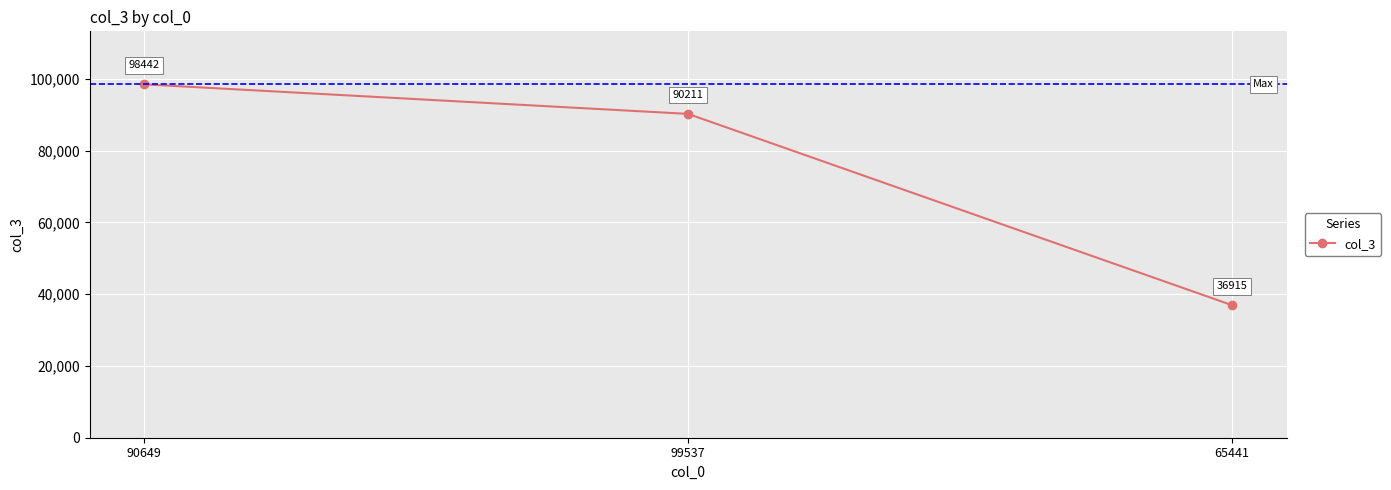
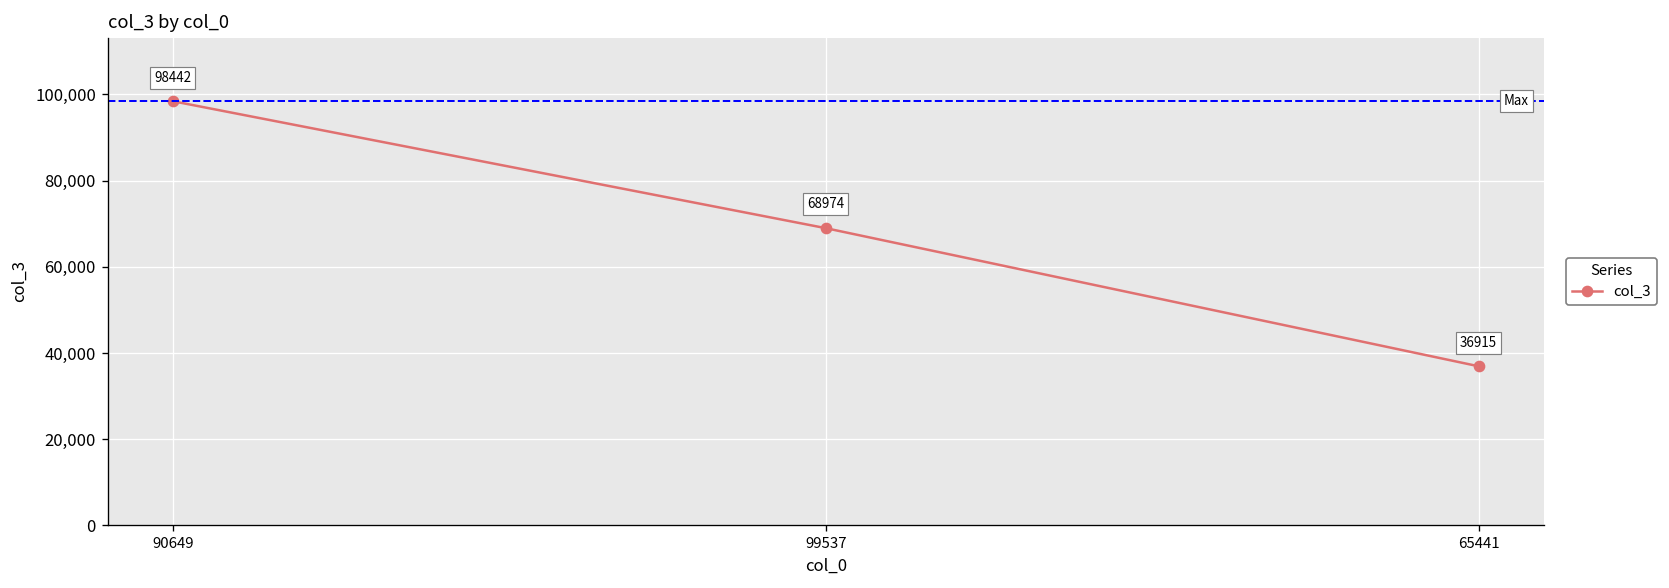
99537: 90211 -> 68974
